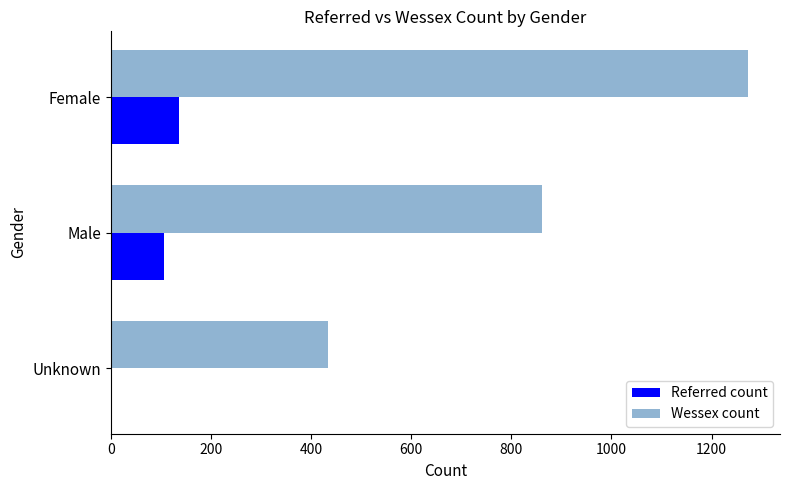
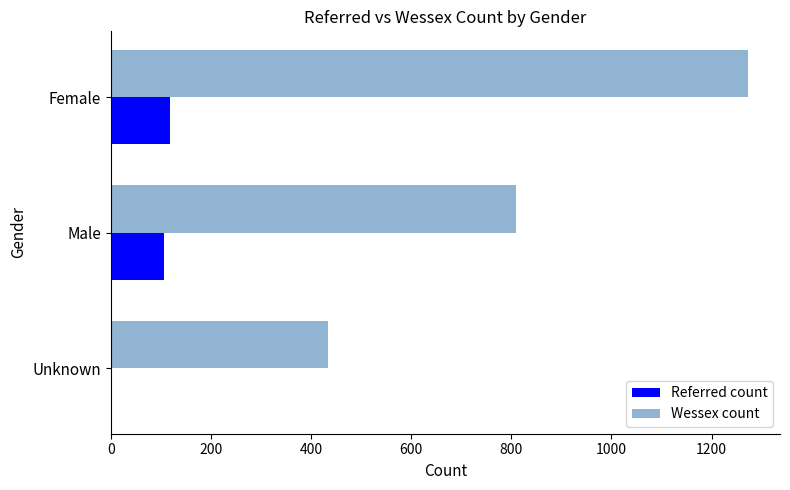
Referred count, Female: 140 -> 120
Wessex count, Male: 860 -> 810
